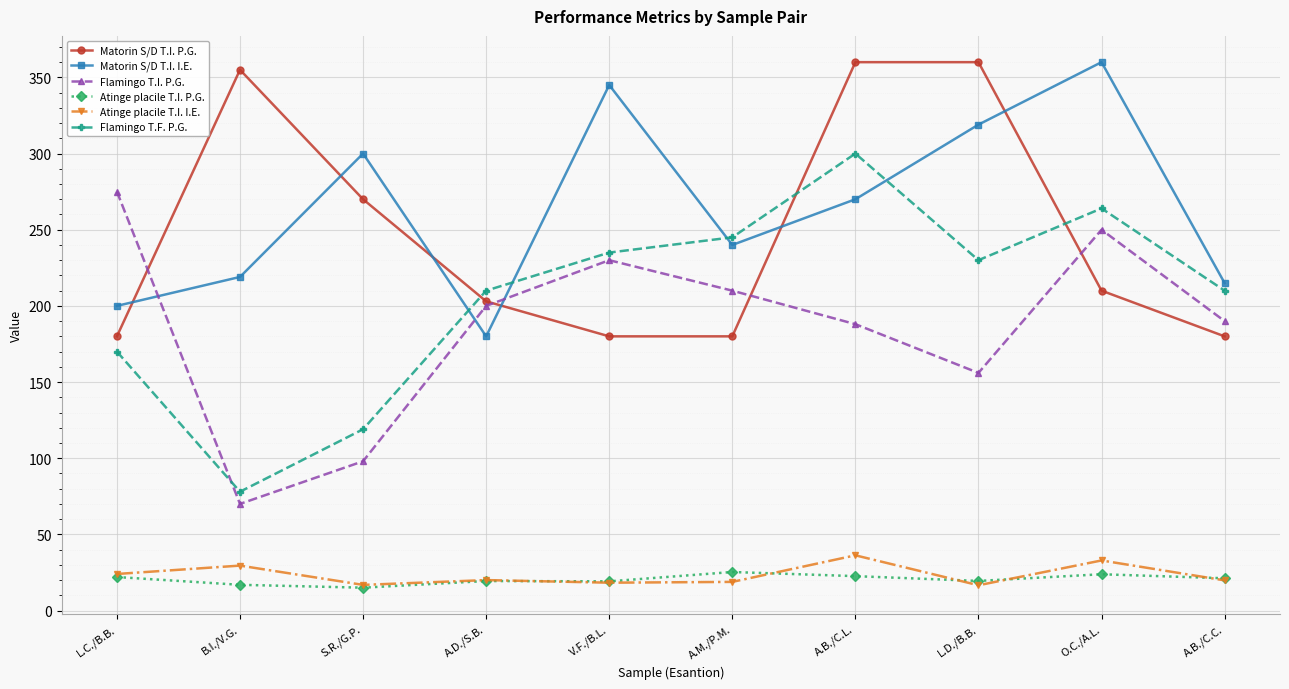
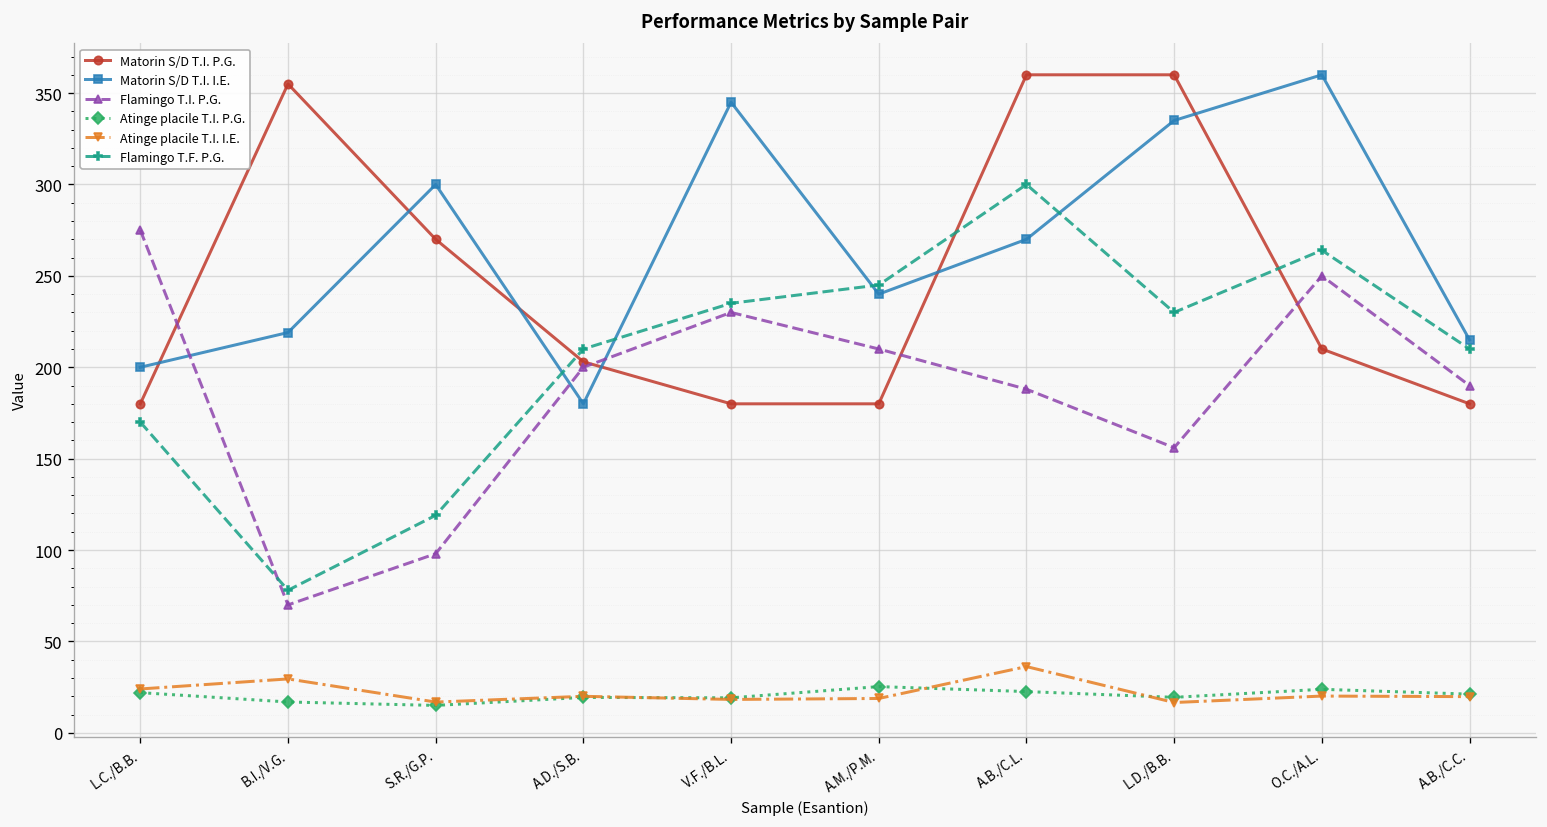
Matorin S/D T.I. I.E., L.D./B.B.: 319 -> 335
Atinge placile T.I. I.E., O.C./A.L.: 33 -> 20
